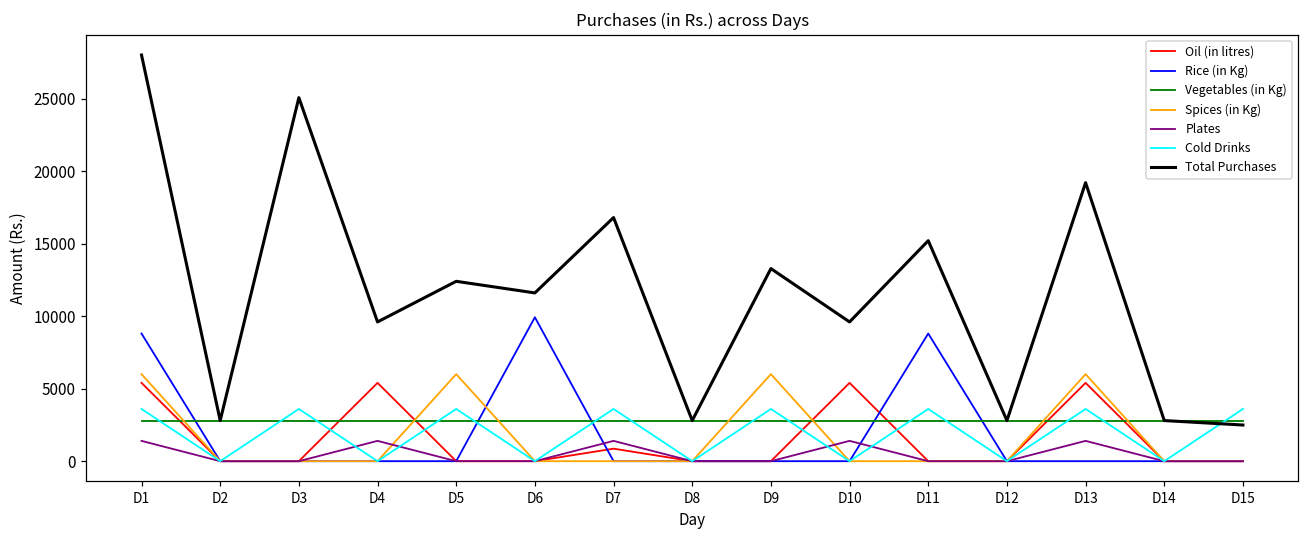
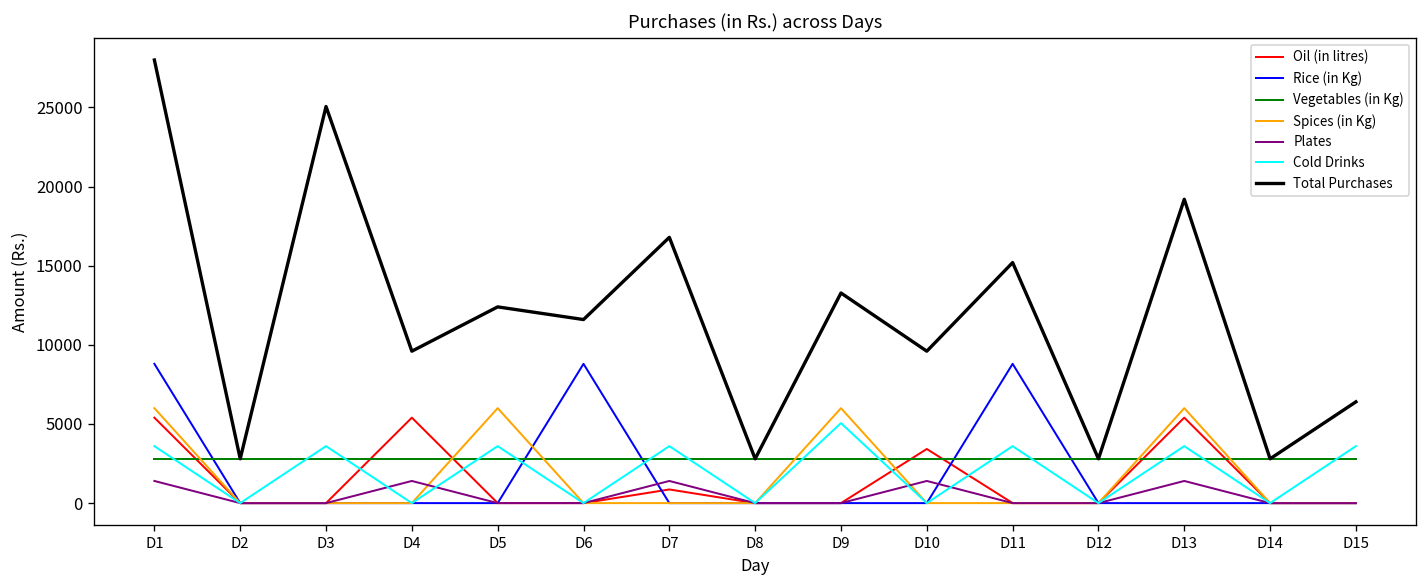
Rice (in Kg), D6: 9900 -> 8800
Cold Drinks, D9: 3600 -> 5100
Oil (in litres), D10: 5400 -> 3400
Total Purchases, D15: 2500 -> 6400
